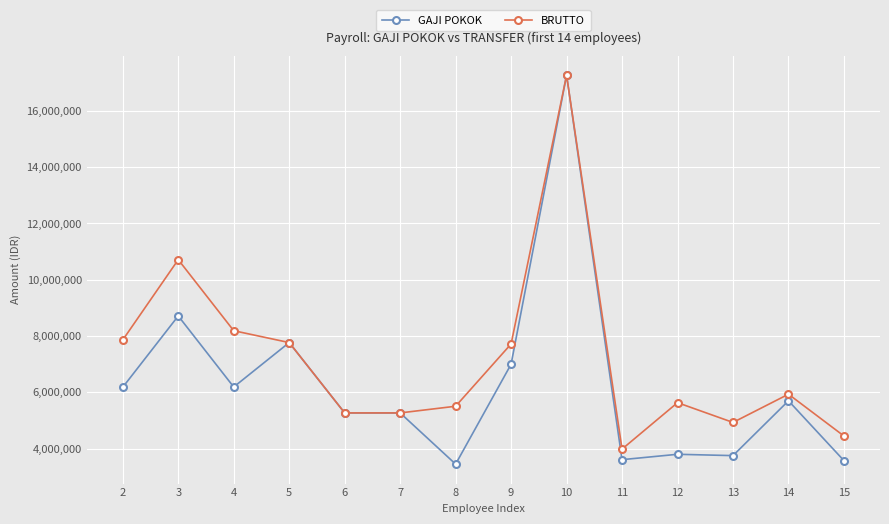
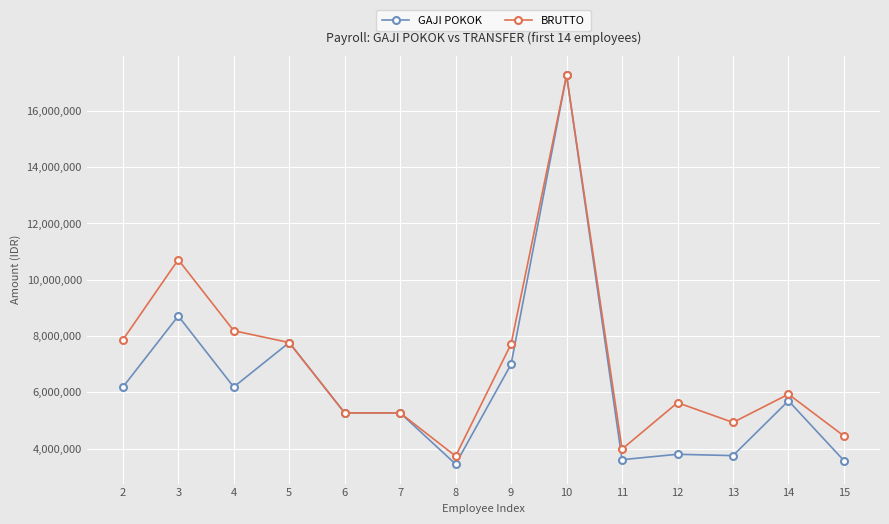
BRUTTO, 8: 5,500,000 -> 3,700,000
